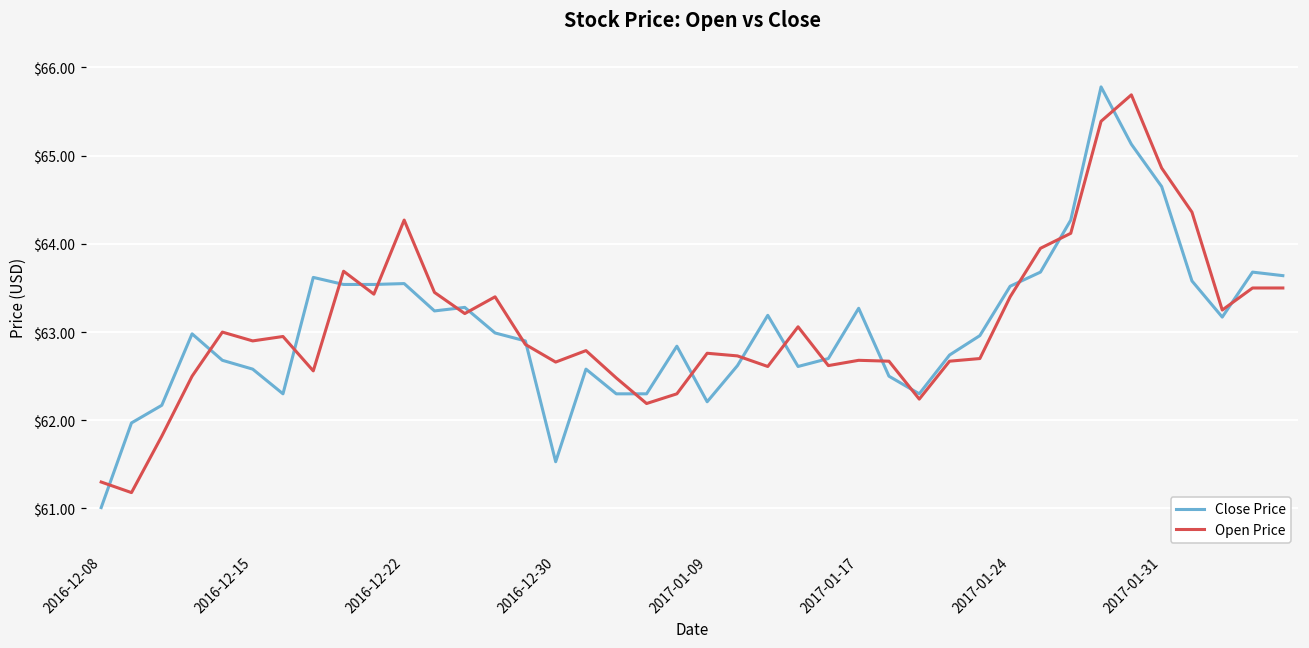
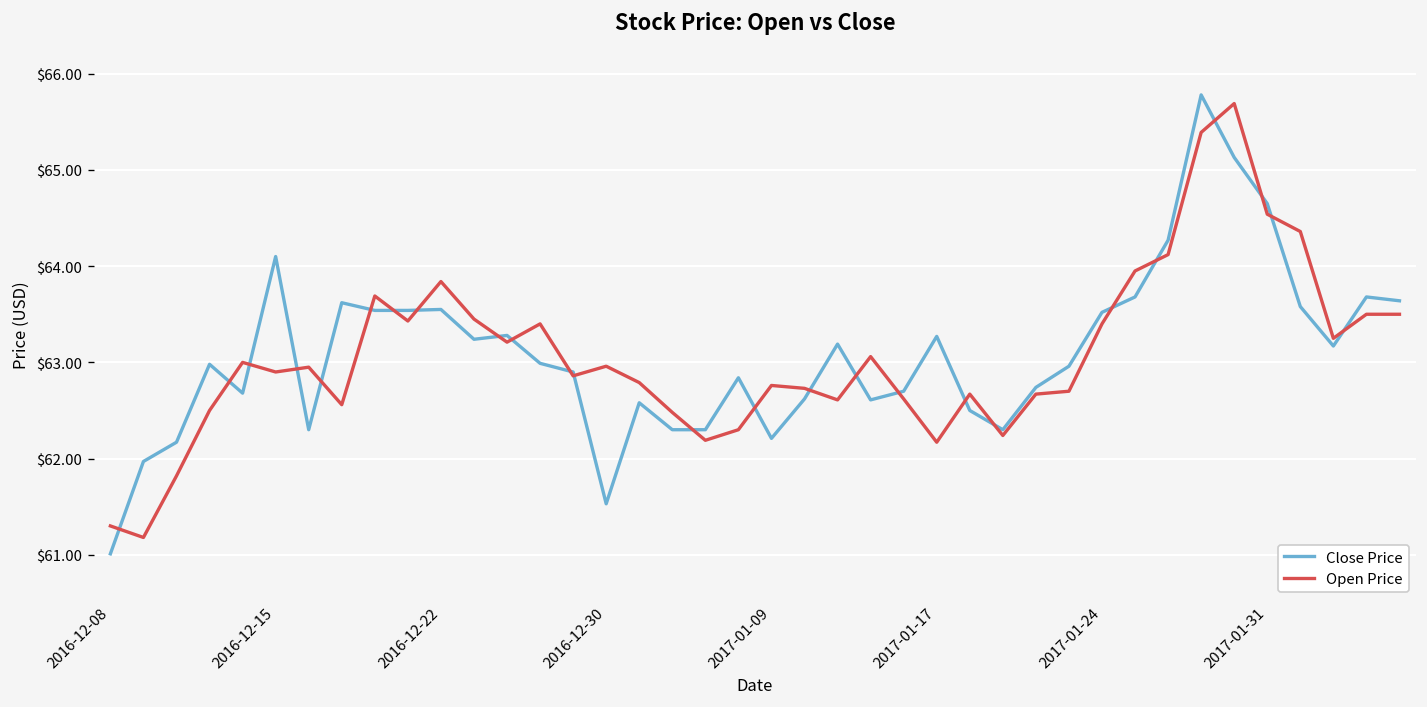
Close Price, 2016-12-15: $62.6 -> $64.1
Open Price, 2016-12-22: $64.3 -> $63.8
Open Price, 2016-12-30: $62.7 -> $63.0
Open Price, 2017-01-17: $62.7 -> $62.2
Open Price, 2017-01-31: $64.9 -> $64.5
